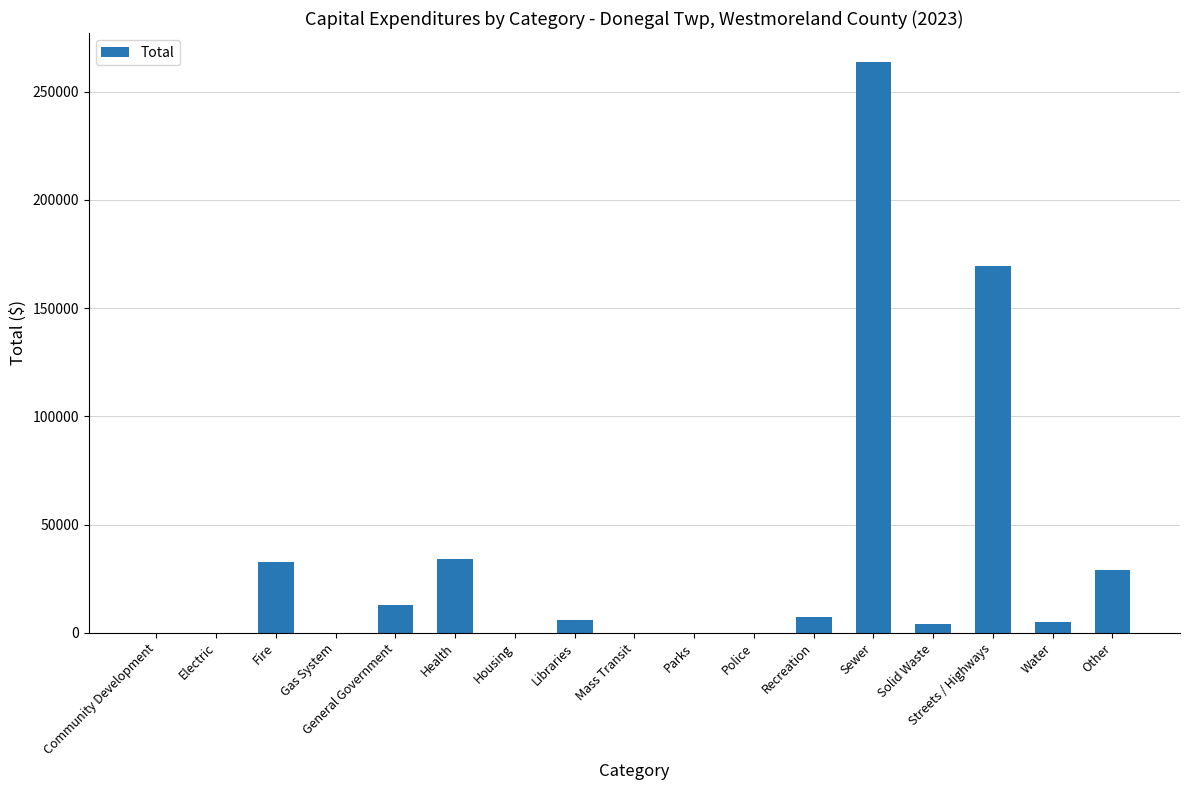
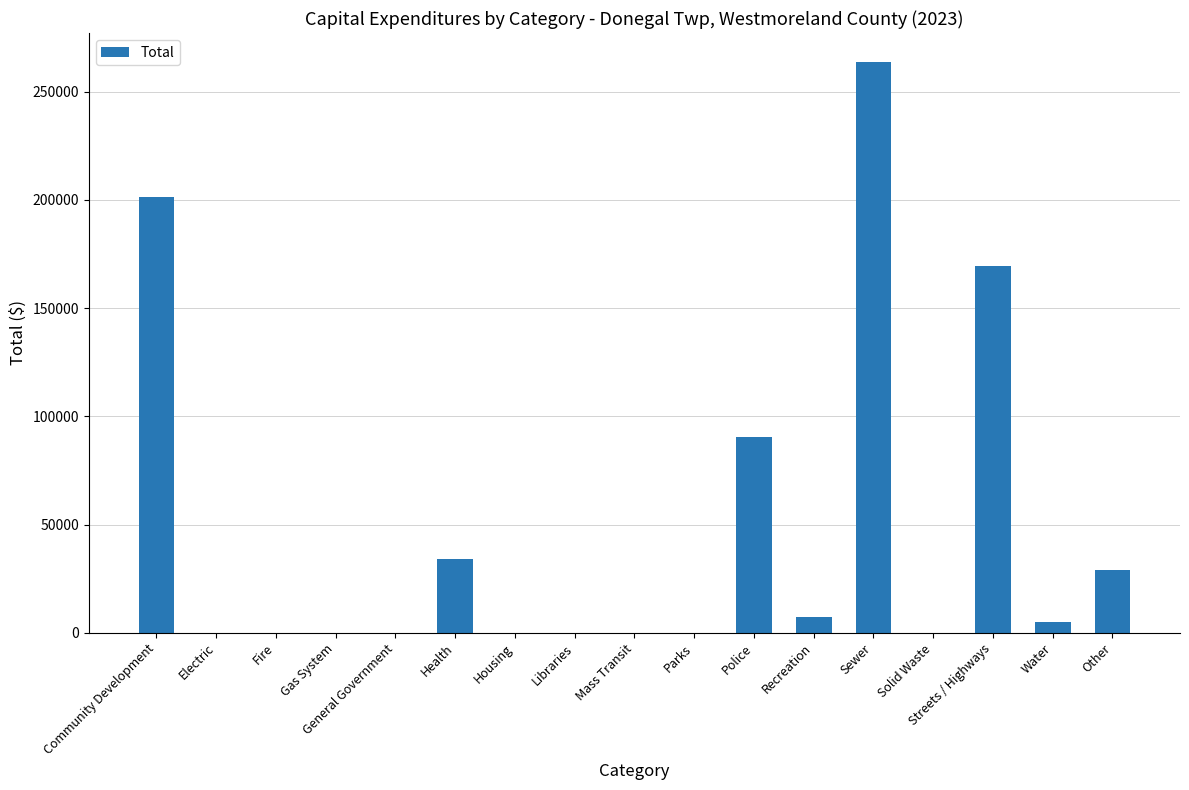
Community Development: 0 -> 201000
Fire: 33000 -> 0
General Government: 13000 -> 0
Libraries: 6000 -> 0
Police: 0 -> 90000
Solid Waste: 4000 -> 0
